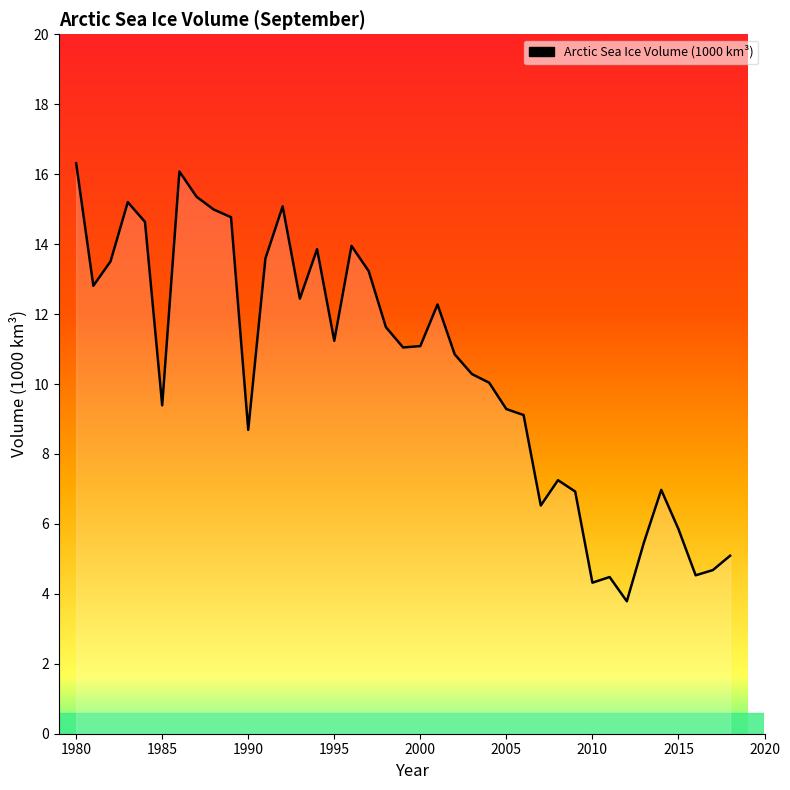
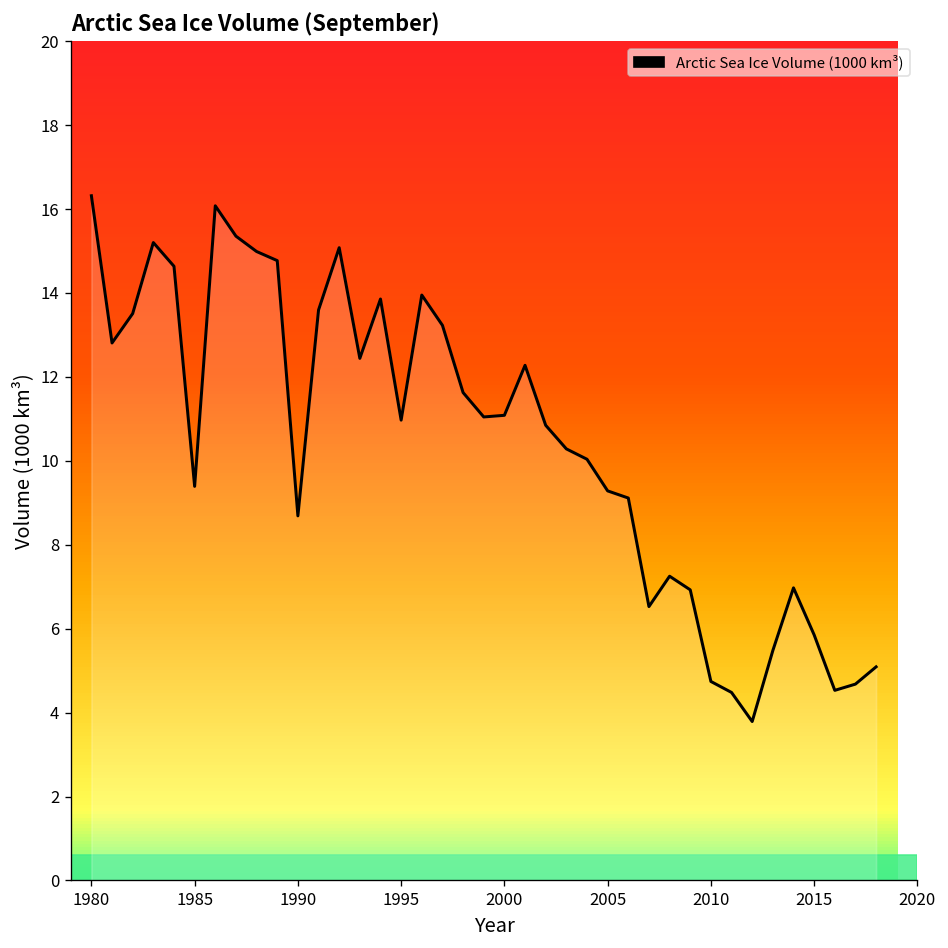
1995: 11.2 -> 11.0
2010: 4.3 -> 4.7
